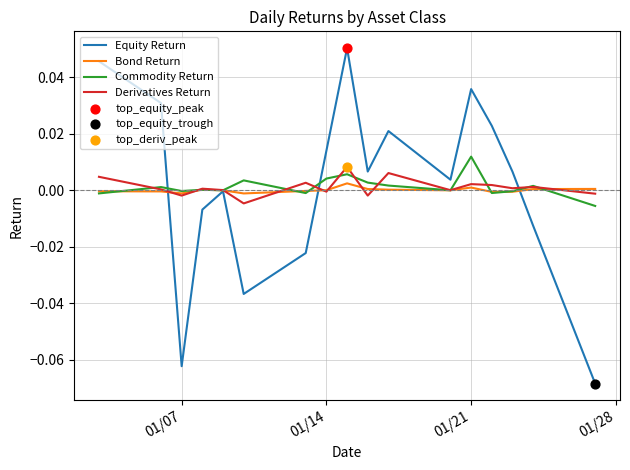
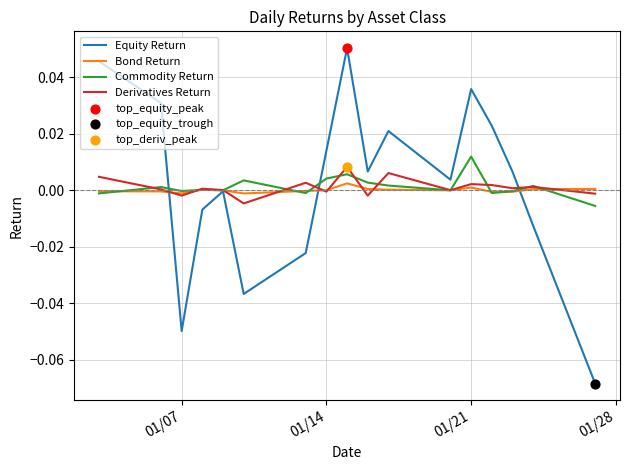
Equity Return, 01/07: -0.062 -> -0.050
